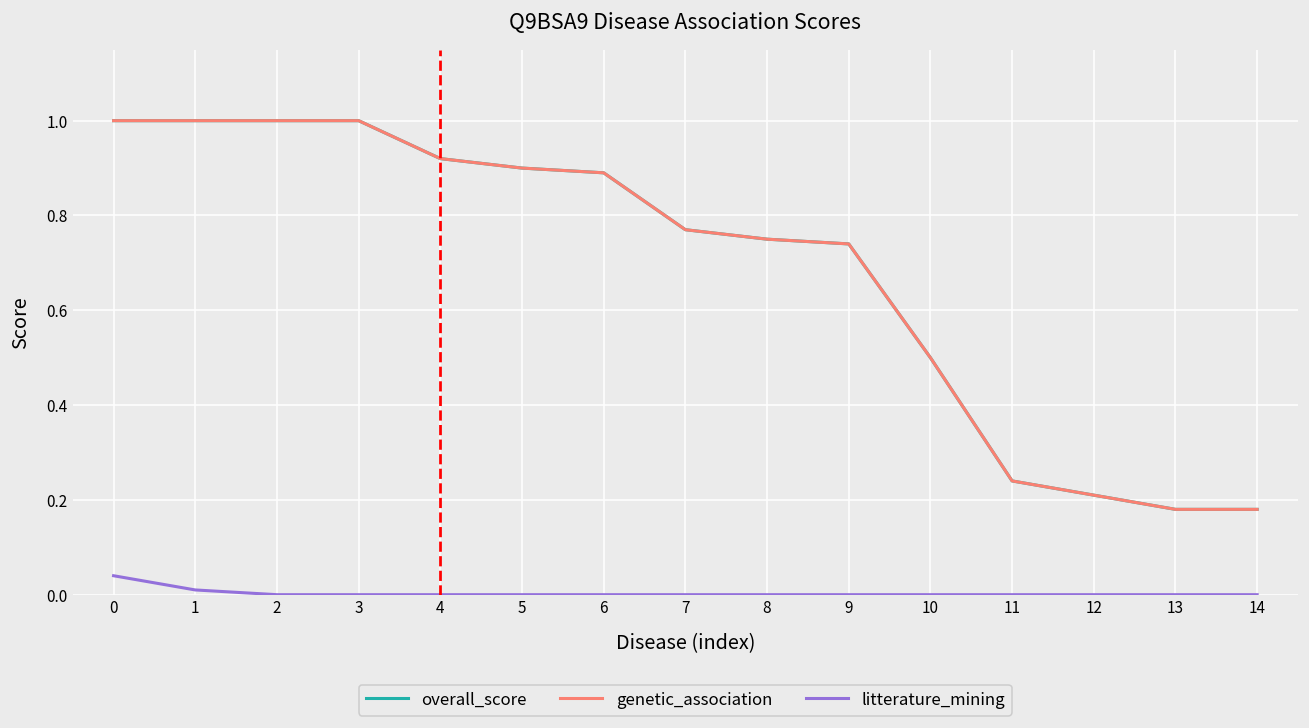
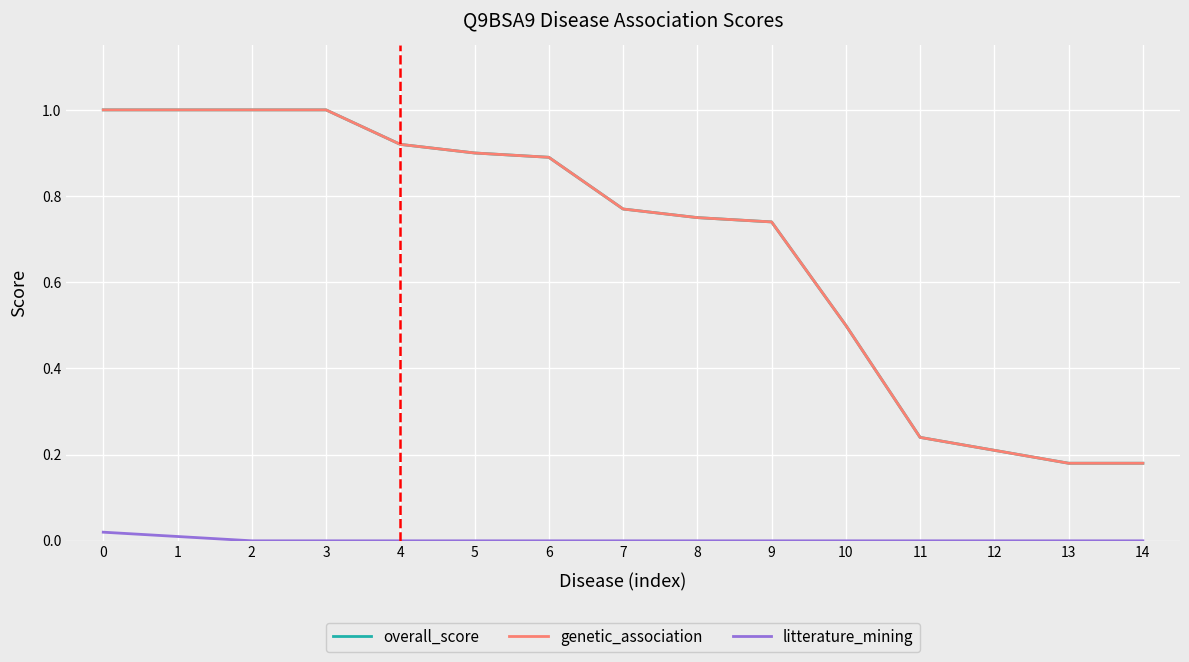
litterature_mining, 0: 0.04 -> 0.02
